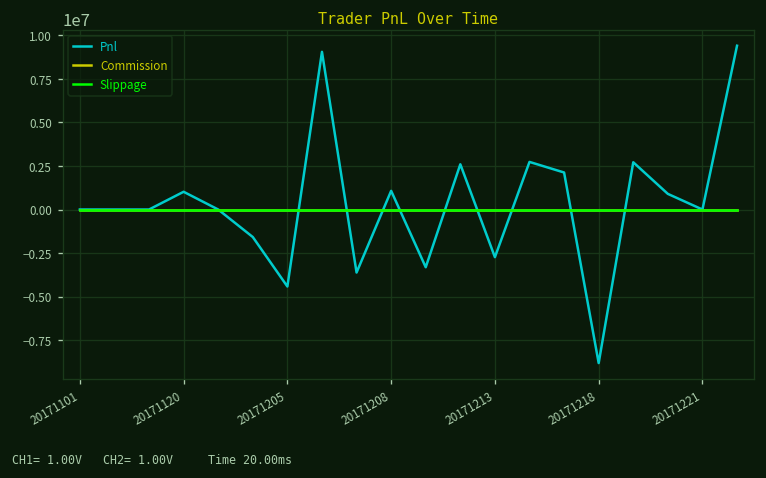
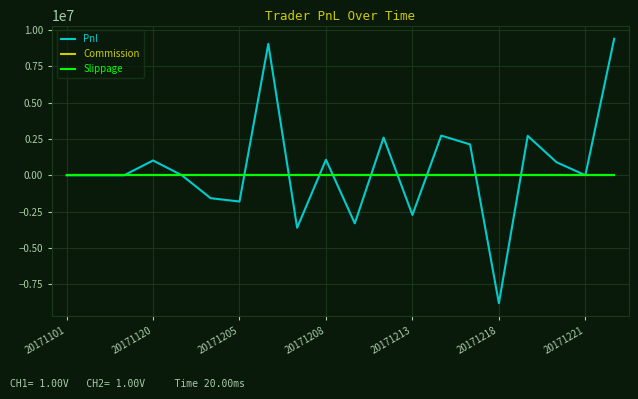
Pnl, 20171205: -4400000 -> -1800000
